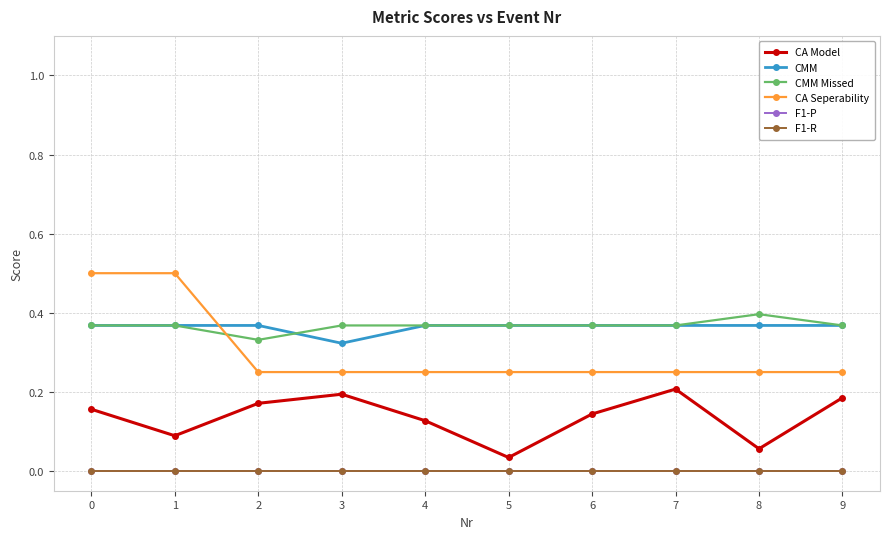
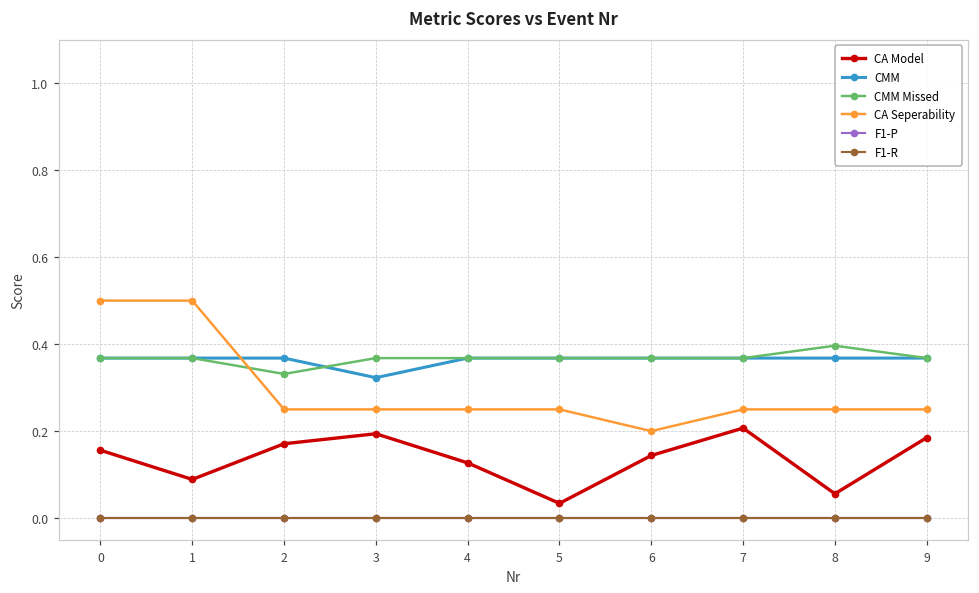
CA Seperability, 6: 0.25 -> 0.20
